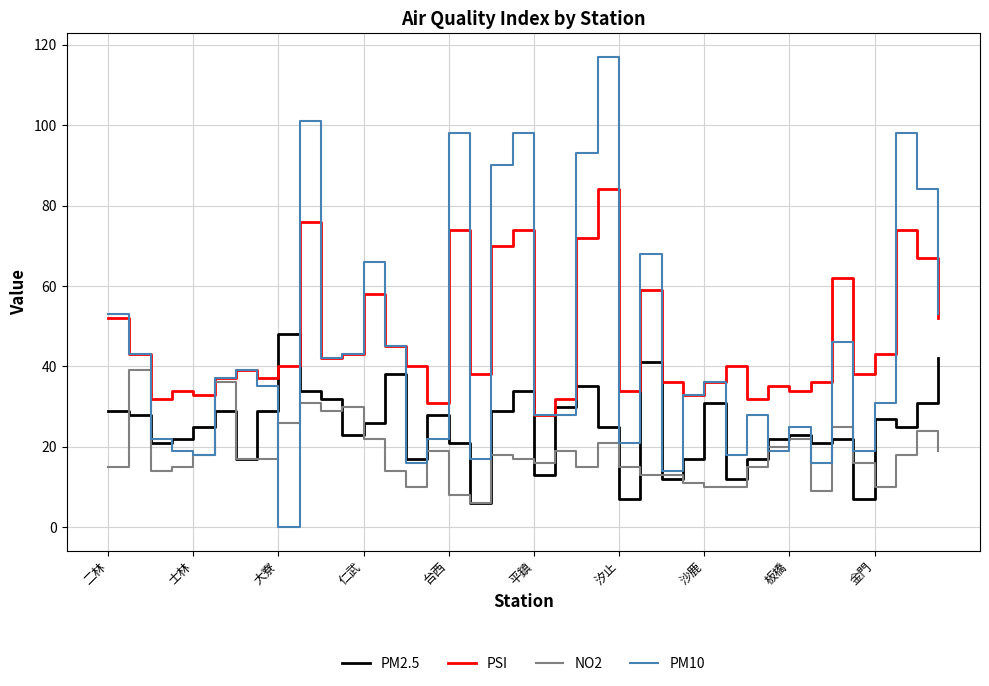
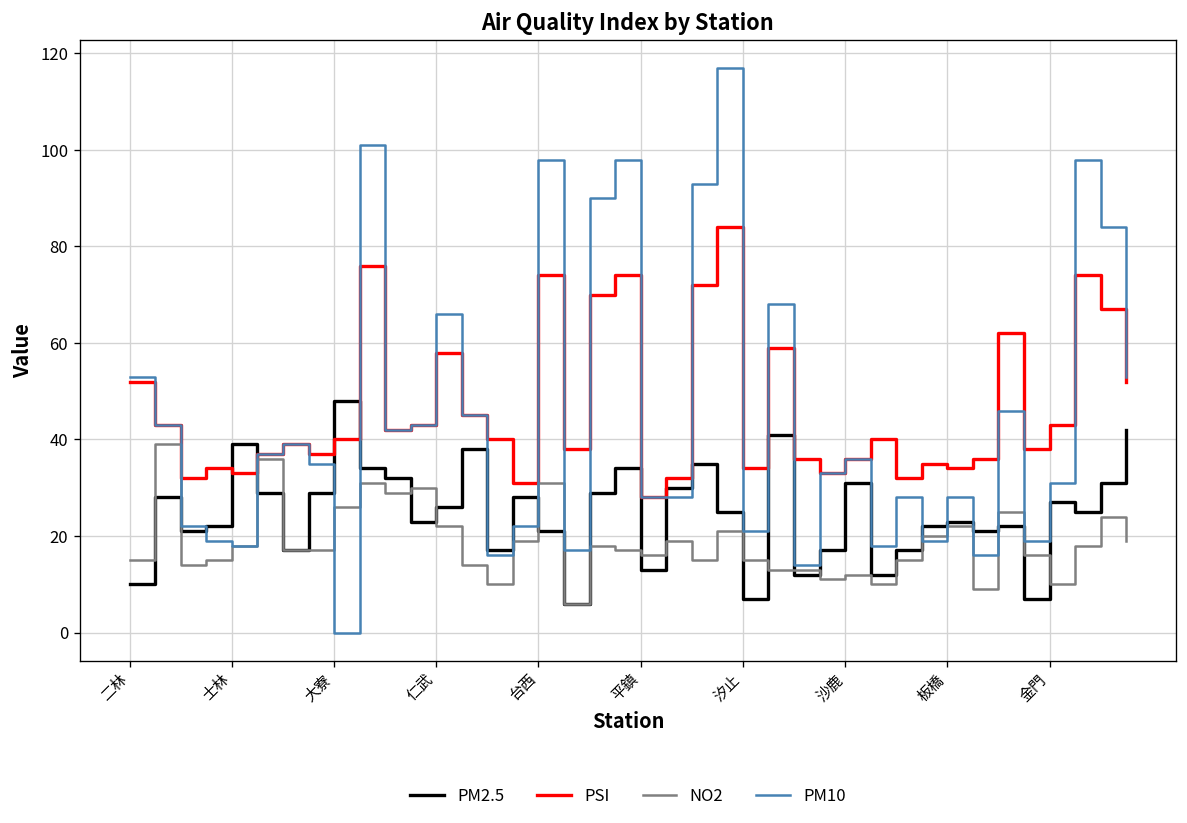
PM2.5, 二林: 29 -> 10
PM2.5, 士林: 25 -> 39
NO2, 台西: 8 -> 31
NO2, 沙鹿: 10 -> 12
PM10, 板橋: 25 -> 28
